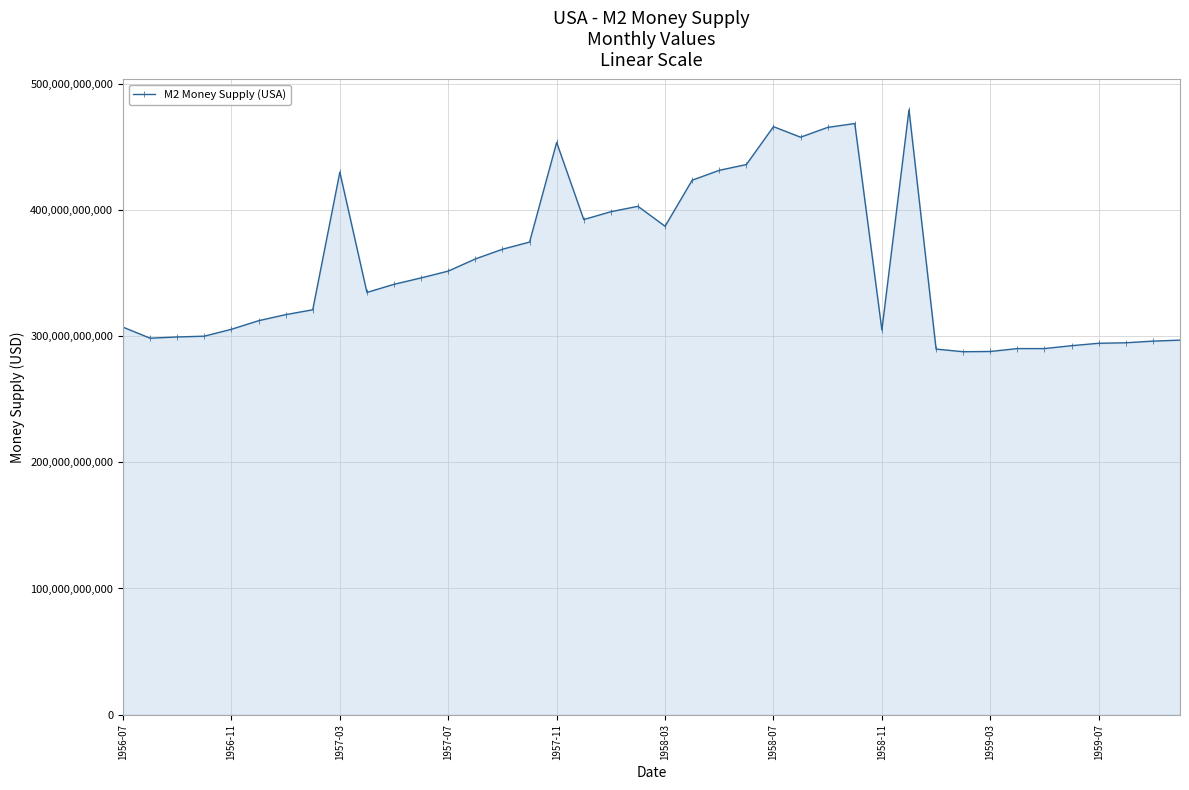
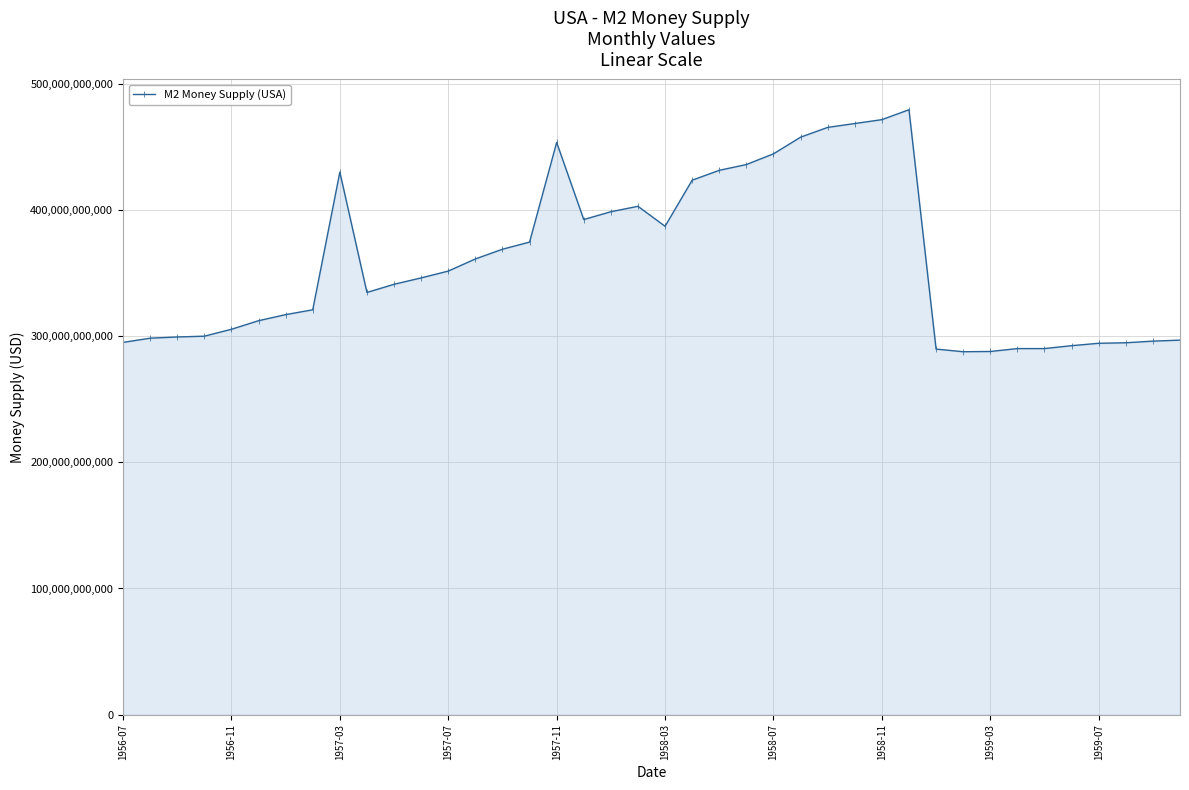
1956-07: 307,000,000,000 -> 295,000,000,000
1958-07: 466,000,000,000 -> 445,000,000,000
1958-11: 305,000,000,000 -> 472,000,000,000
